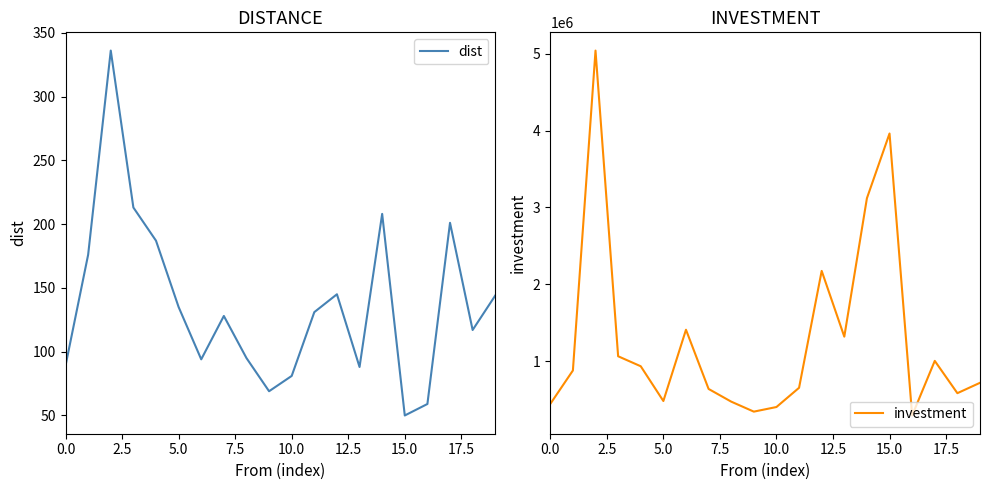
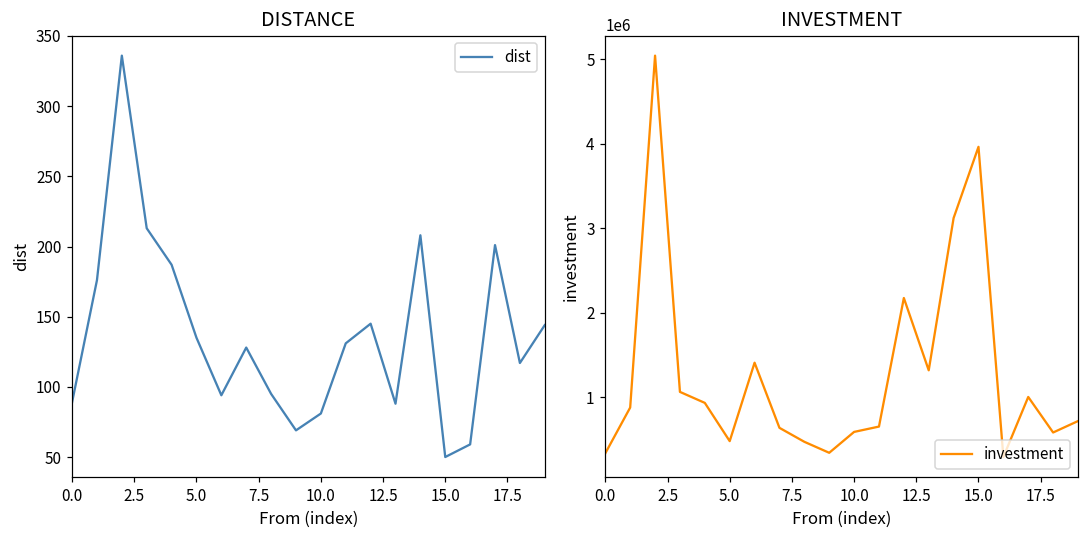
INVESTMENT, 0.0: 400000 -> 300000
INVESTMENT, 10.0: 400000 -> 600000
